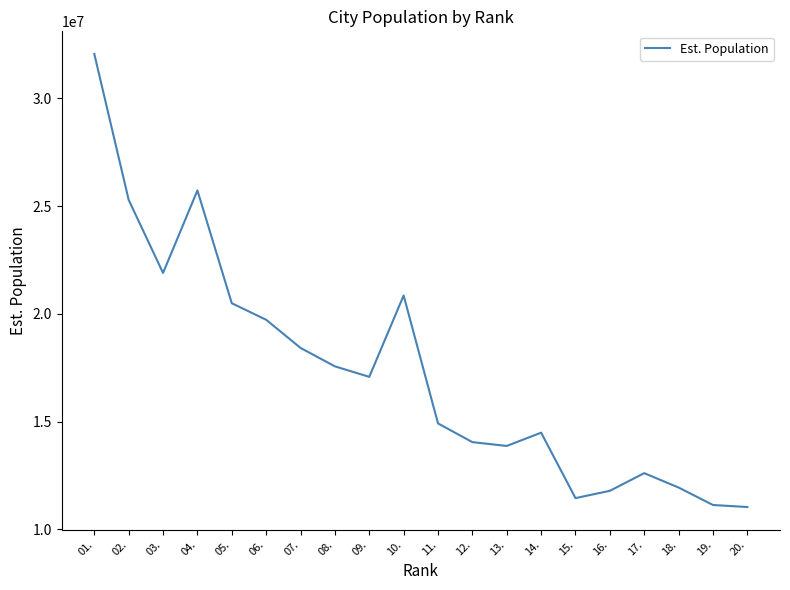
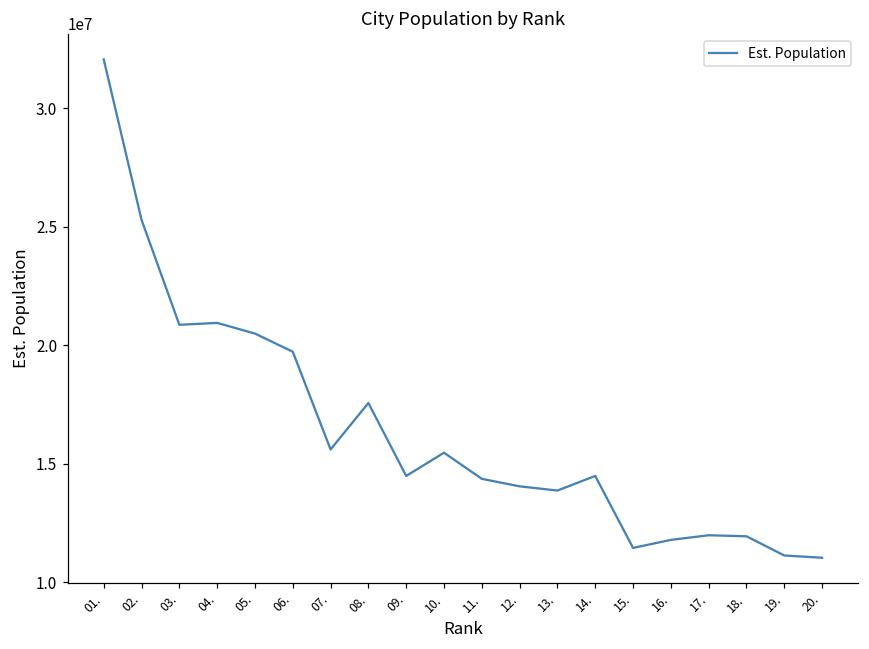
03.: 21900000 -> 20900000
04.: 25700000 -> 20900000
07.: 18400000 -> 15600000
09.: 17100000 -> 14500000
10.: 20800000 -> 15500000
11.: 14900000 -> 14400000
17.: 12600000 -> 12000000
